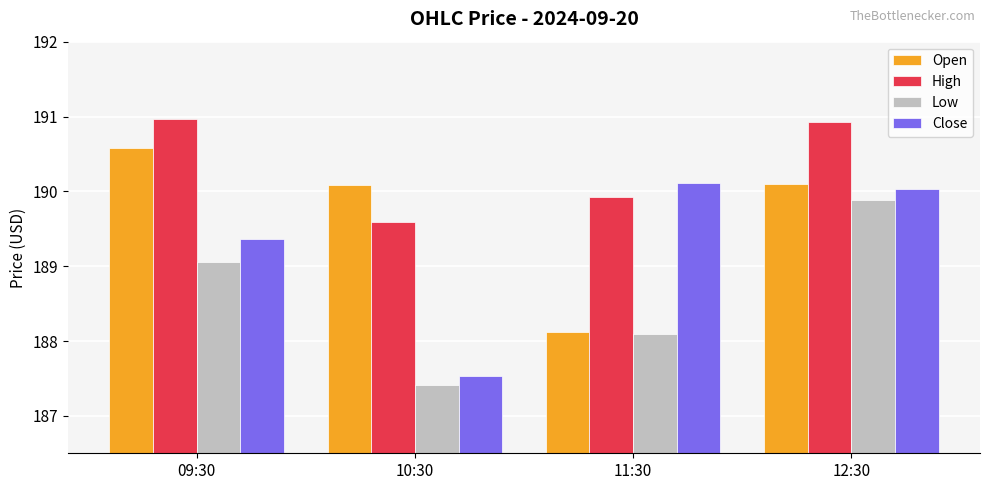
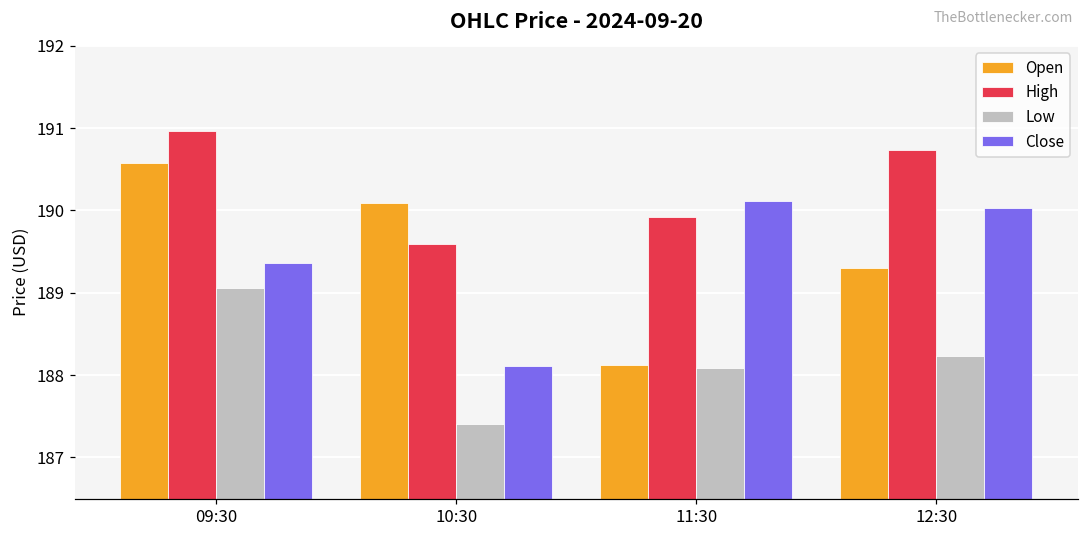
Close, 10:30: 187.5 -> 188.1
Open, 12:30: 190.1 -> 189.3
High, 12:30: 190.9 -> 190.7
Low, 12:30: 189.9 -> 188.2
